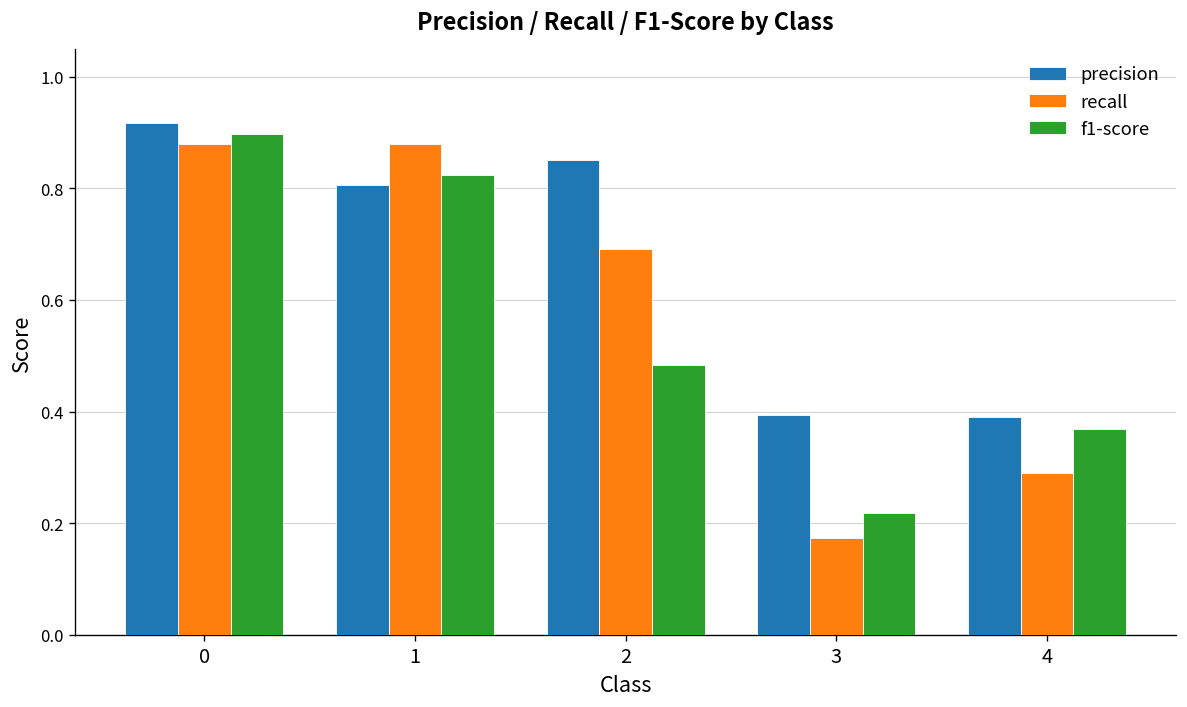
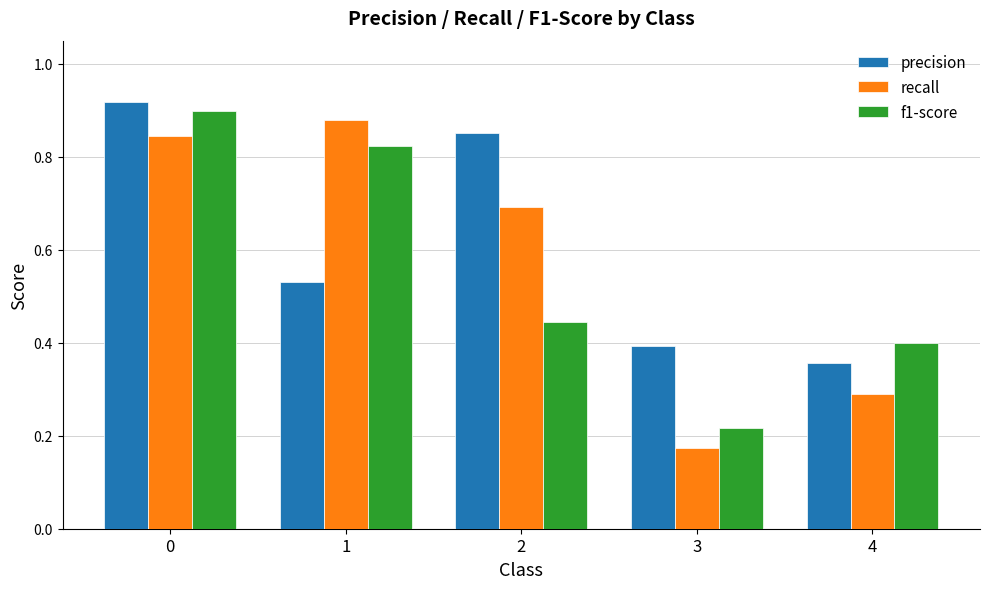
recall, 0: 0.88 -> 0.85
precision, 1: 0.81 -> 0.53
f1-score, 2: 0.48 -> 0.44
precision, 4: 0.39 -> 0.36
f1-score, 4: 0.37 -> 0.40
